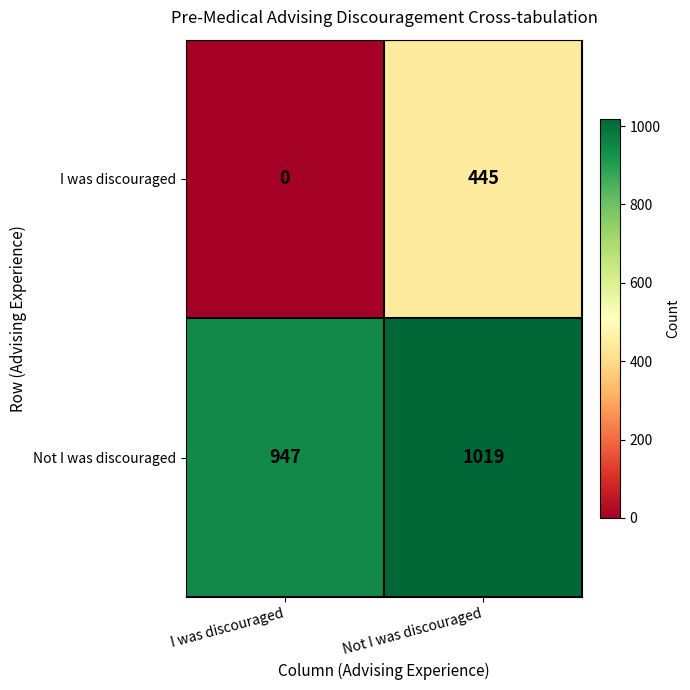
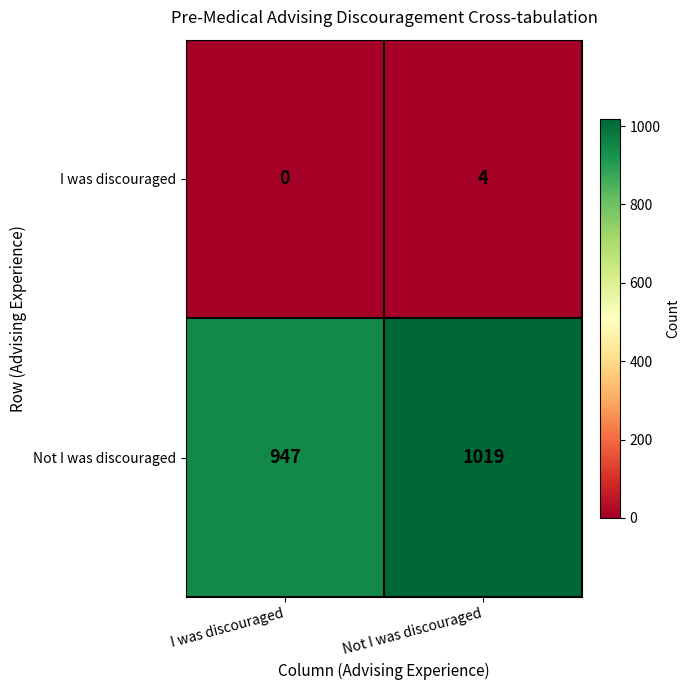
I was discouraged, Not I was discouraged: 445 -> 4
